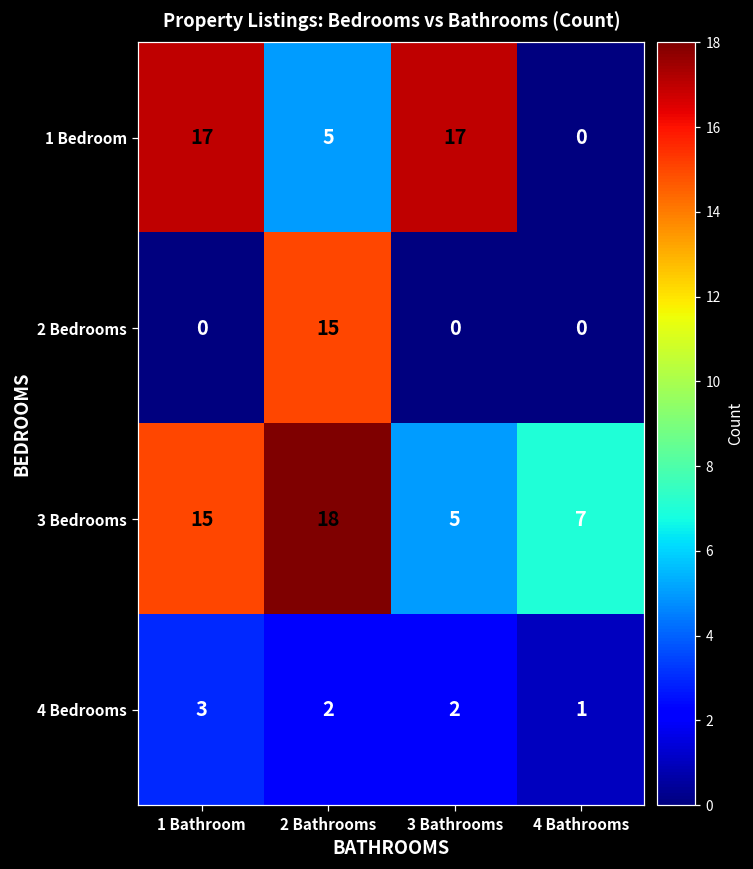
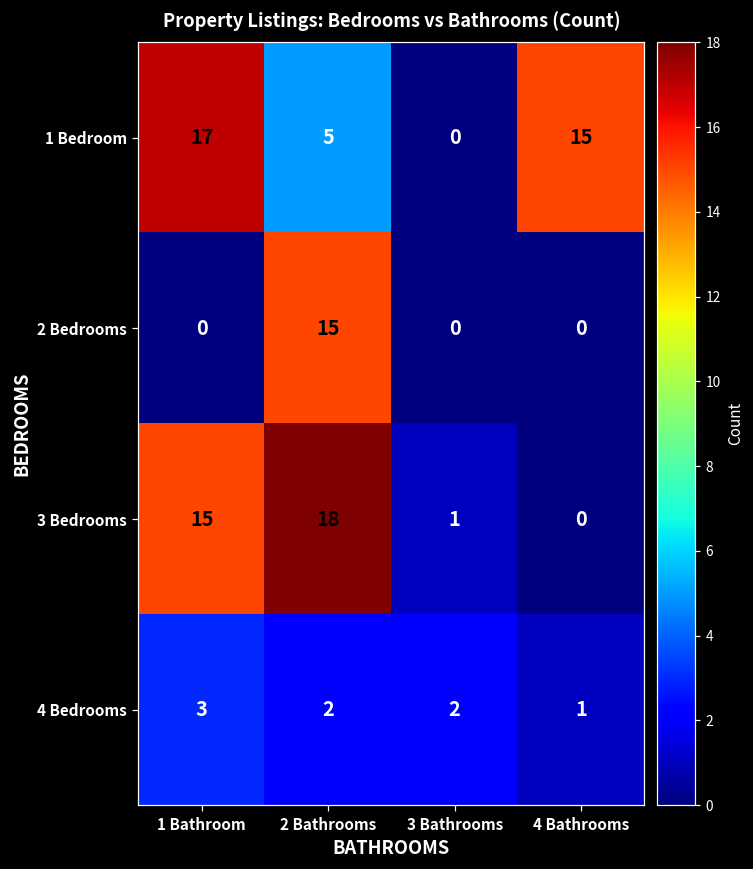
1 Bedroom, 3 Bathrooms: 17 -> 0
1 Bedroom, 4 Bathrooms: 0 -> 15
3 Bedrooms, 3 Bathrooms: 5 -> 1
3 Bedrooms, 4 Bathrooms: 7 -> 0
